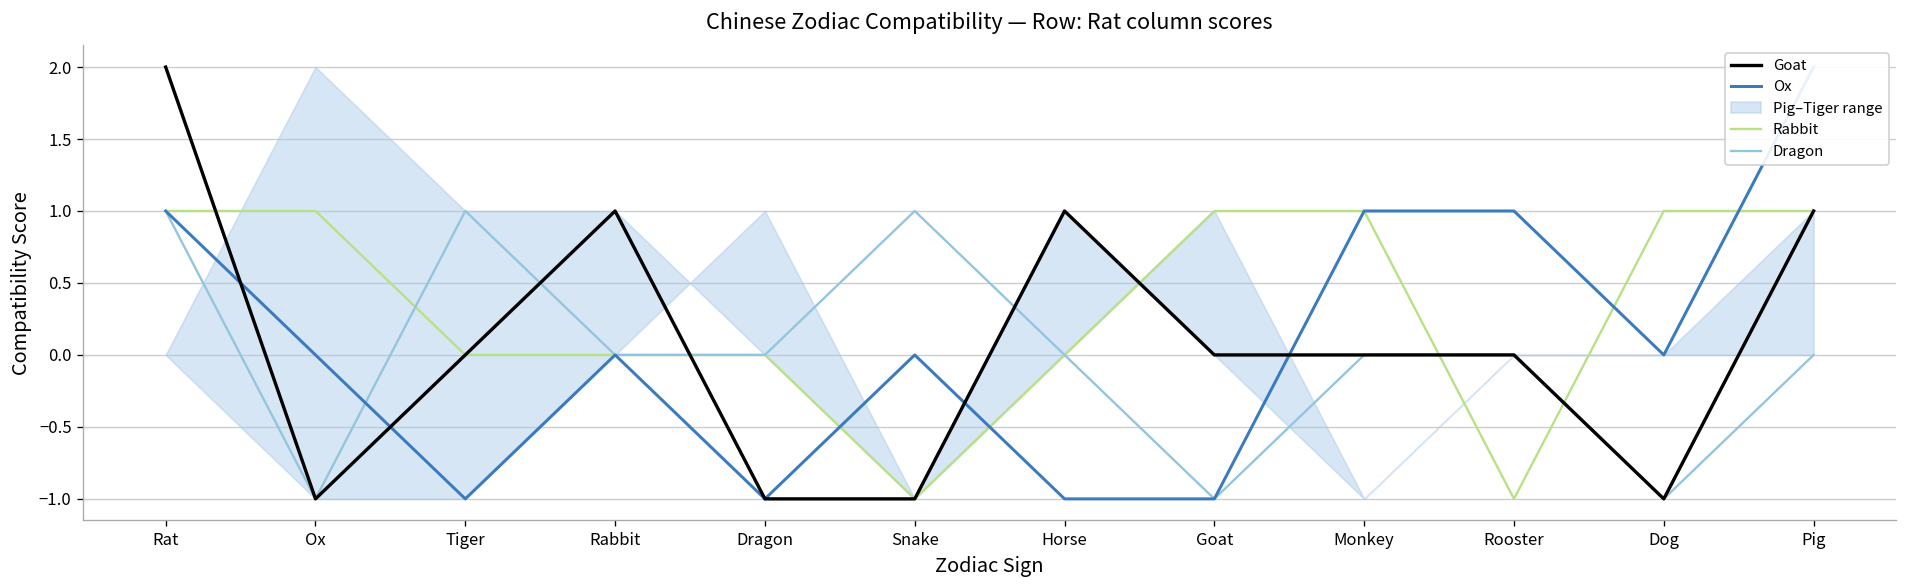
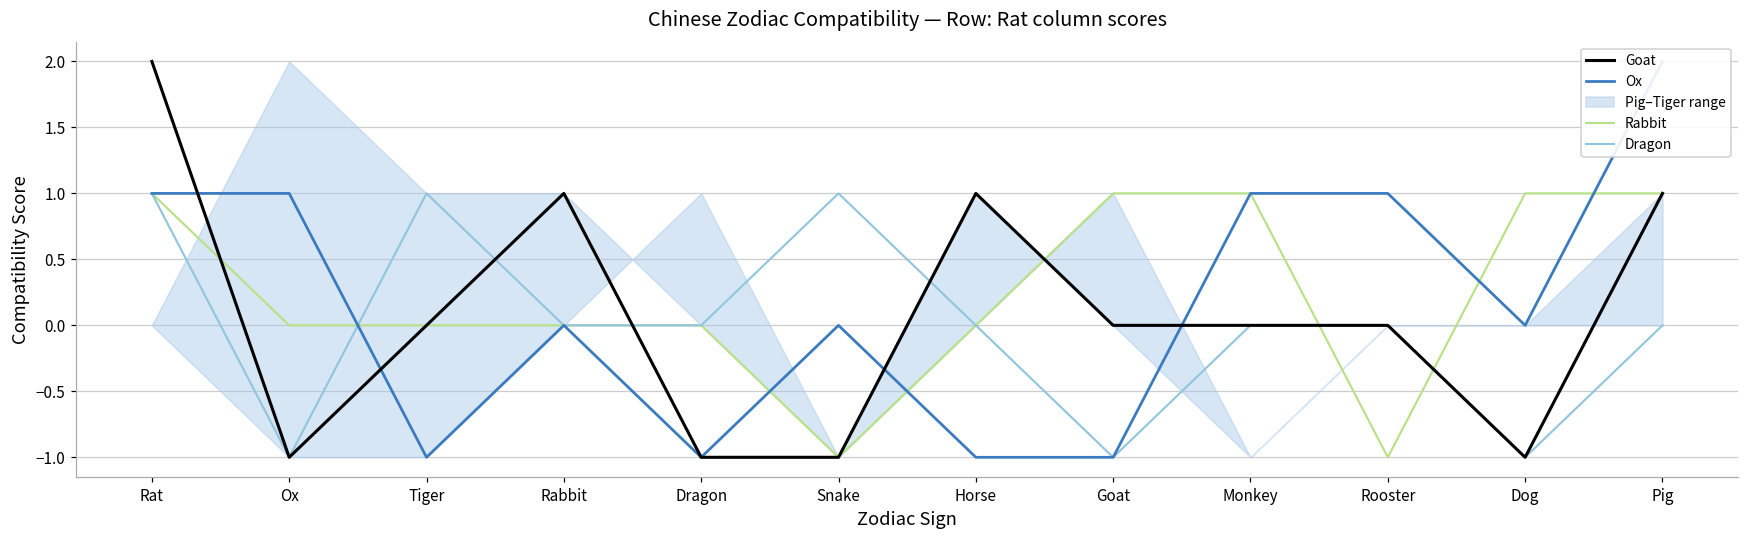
Ox, Ox: 0 -> 1
Rabbit, Ox: 1 -> 0
